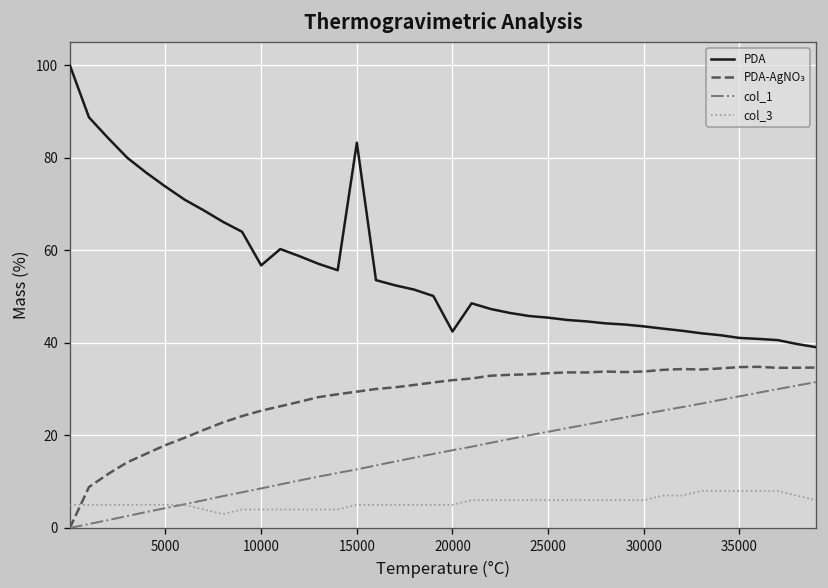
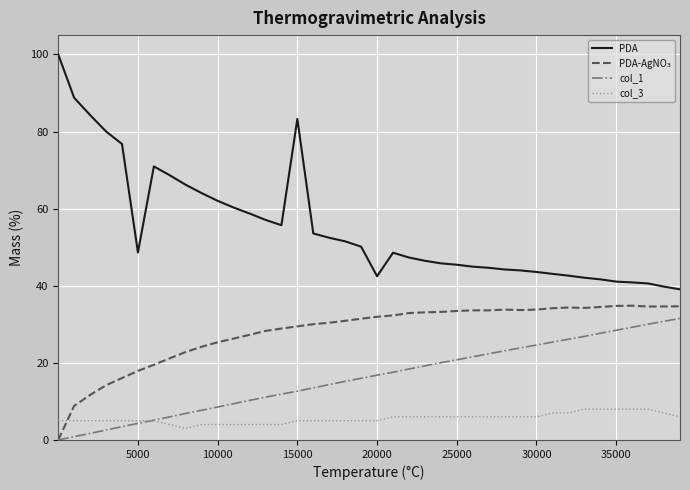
PDA, 5000: 74 -> 49
PDA, 10000: 57 -> 62
